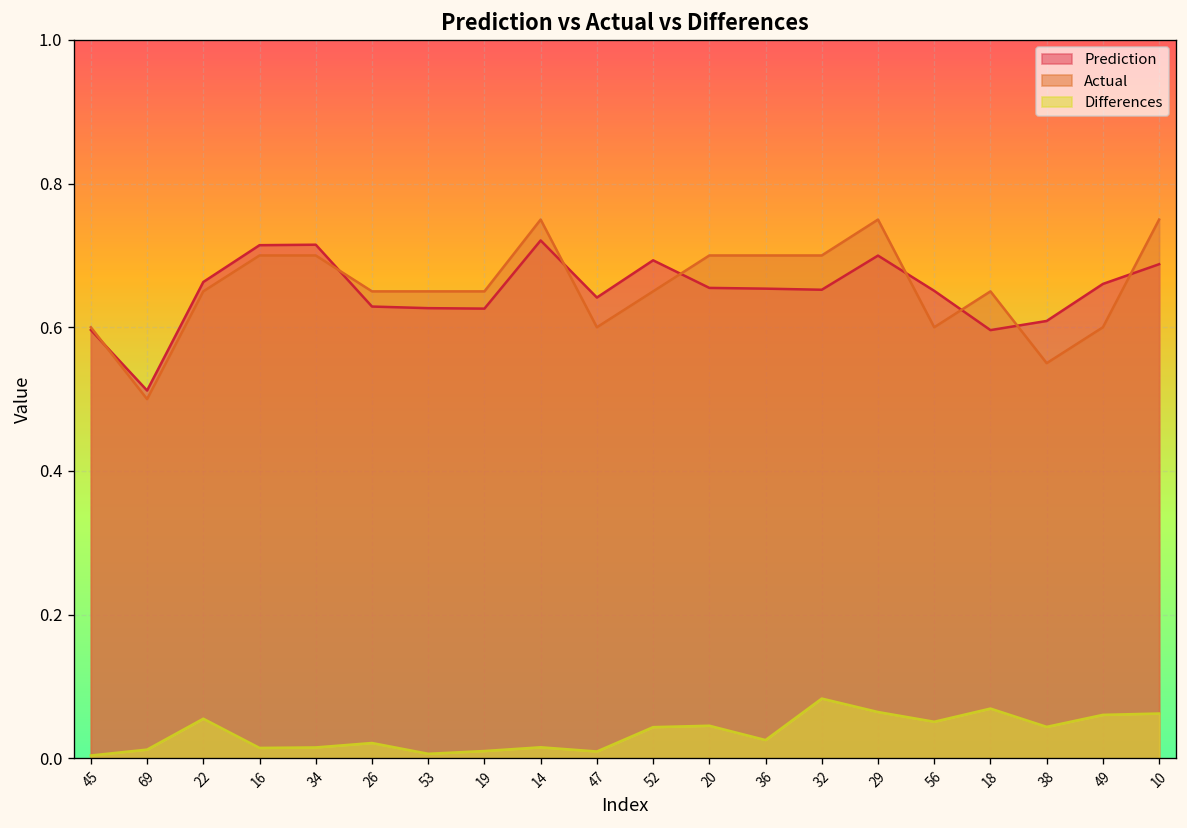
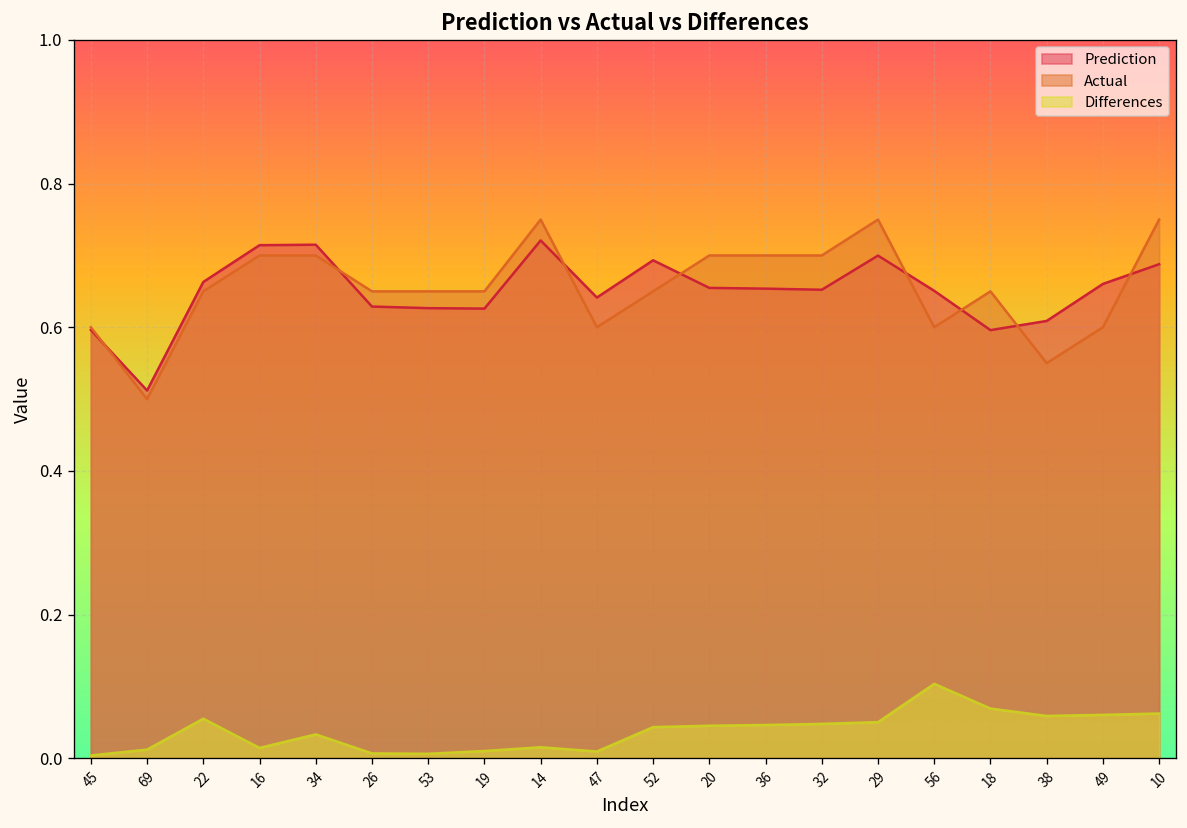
Differences, 34: 0.01 -> 0.03
Differences, 26: 0.02 -> 0.01
Differences, 36: 0.03 -> 0.05
Differences, 32: 0.08 -> 0.05
Differences, 29: 0.06 -> 0.05
Differences, 56: 0.05 -> 0.10
Differences, 38: 0.04 -> 0.06
